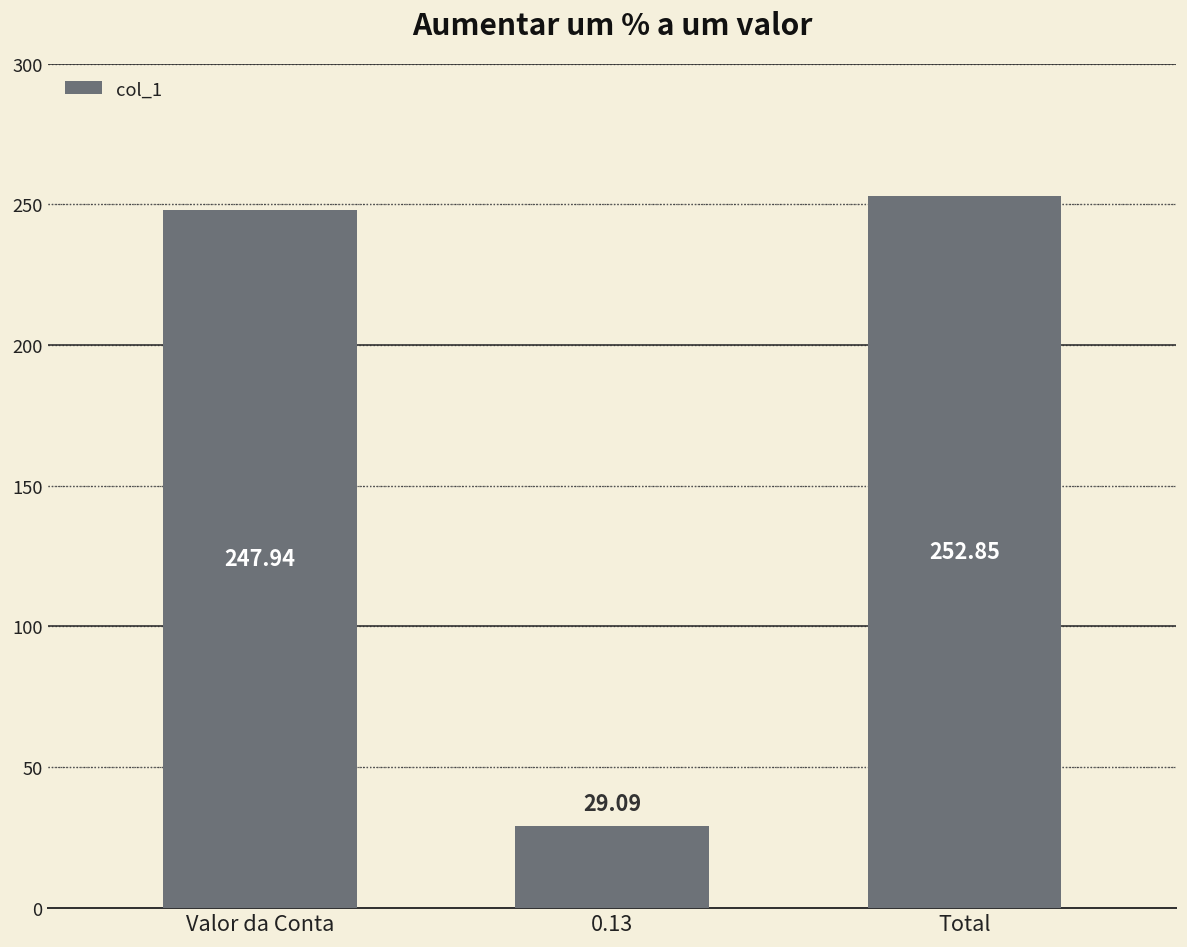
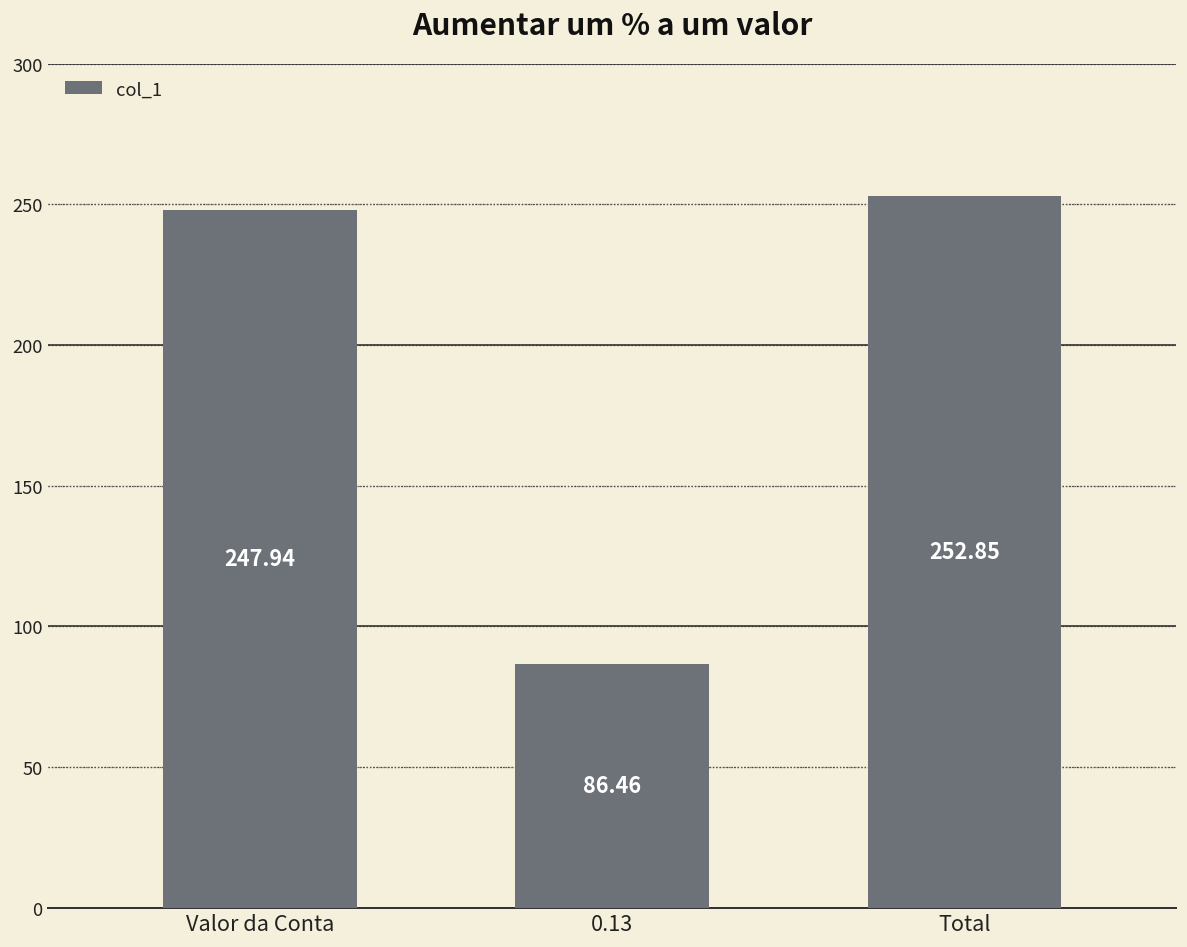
0.13: 29.09 -> 86.46
